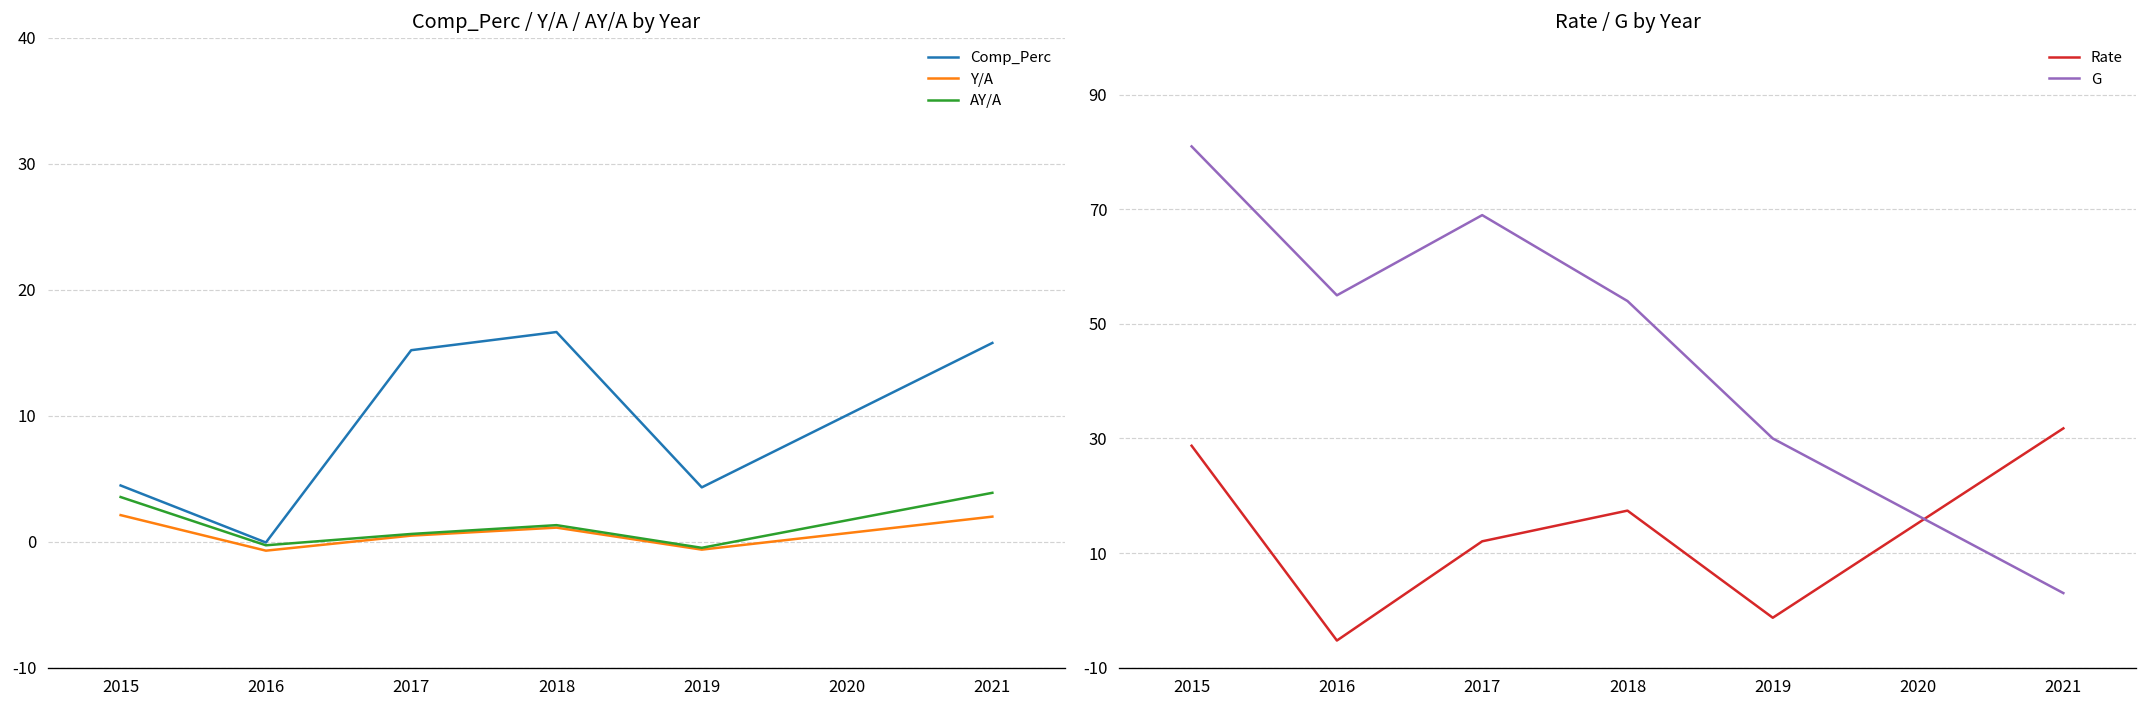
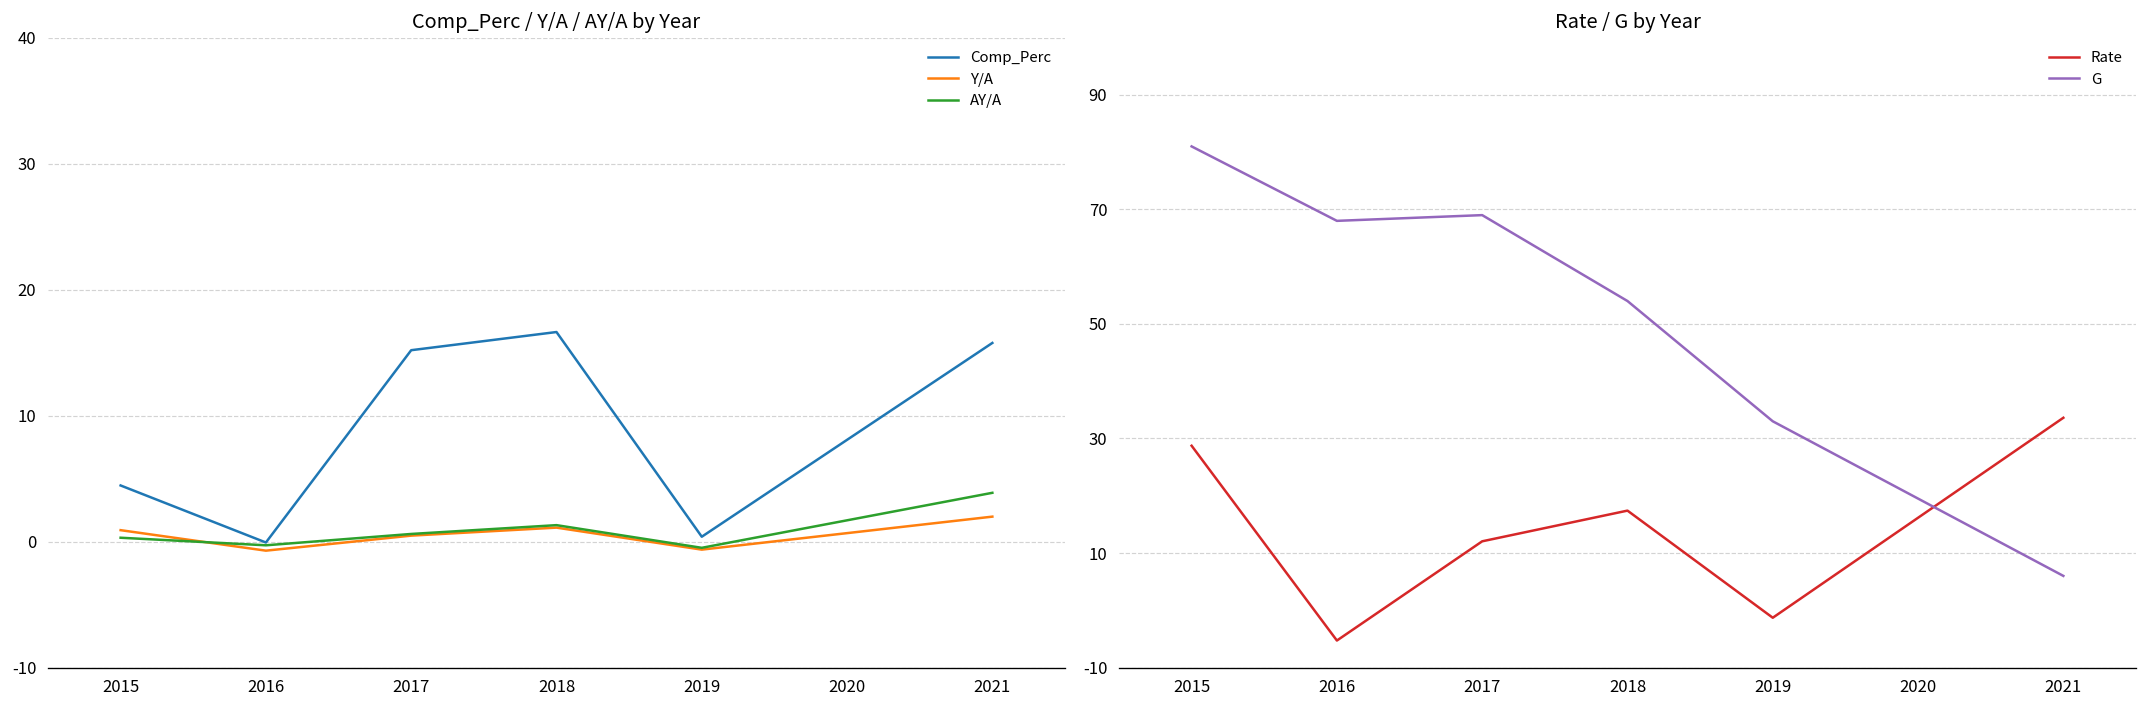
Comp_Perc / Y/A / AY/A by Year, Y/A, 2015: 2.1 -> 0.9
Comp_Perc / Y/A / AY/A by Year, AY/A, 2015: 3.5 -> 0.3
Comp_Perc / Y/A / AY/A by Year, Comp_Perc, 2019: 4.3 -> 0.4
Rate / G by Year, G, 2016: 55 -> 68
Rate / G by Year, G, 2019: 30 -> 33
Rate / G by Year, Rate, 2021: 32 -> 34
Rate / G by Year, G, 2021: 3 -> 6
